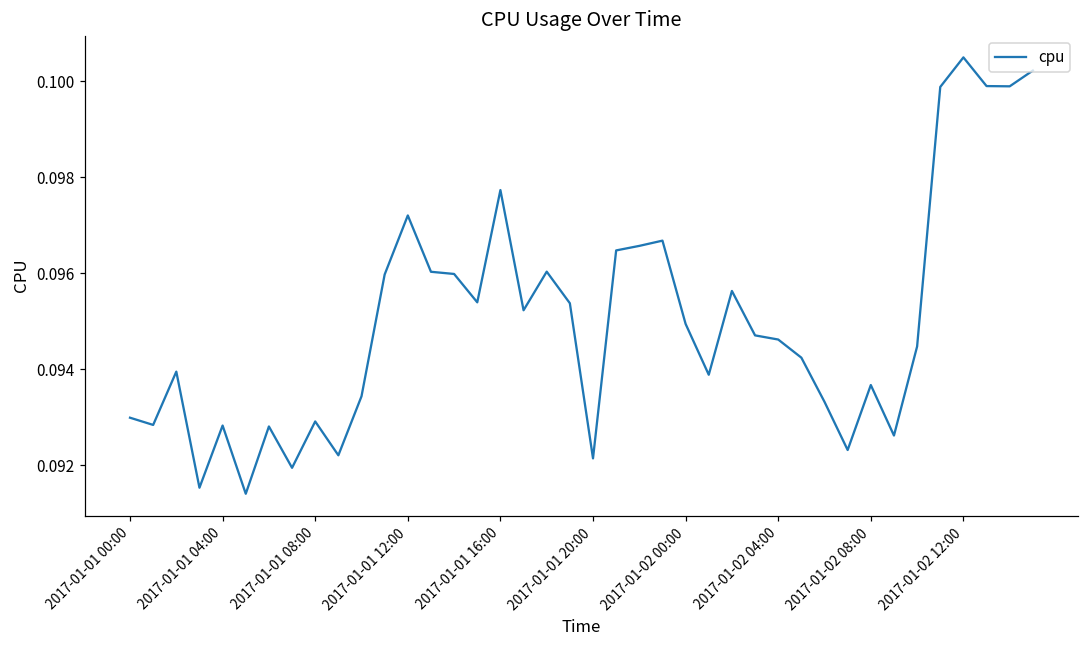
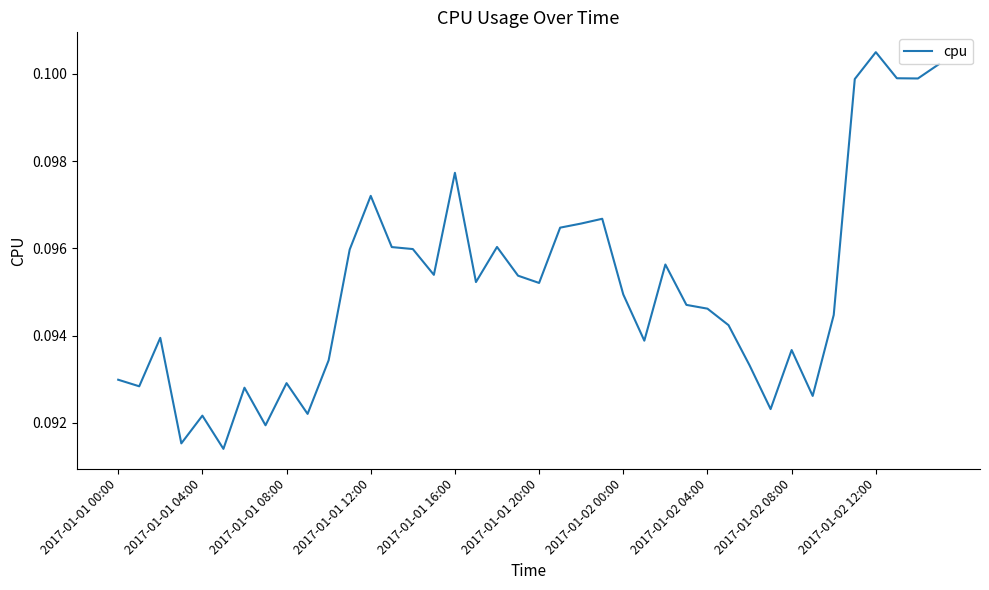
2017-01-01 04:00: 0.0928 -> 0.0922
2017-01-01 20:00: 0.0921 -> 0.0952
